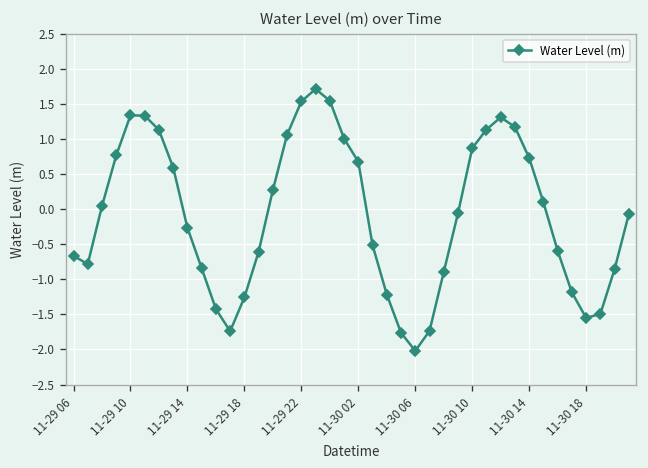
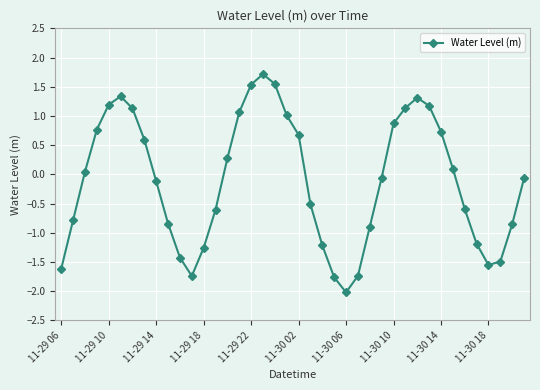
11-29 06: -0.7 -> -1.6
11-29 10: 1.3 -> 1.2
11-29 14: -0.3 -> -0.1
